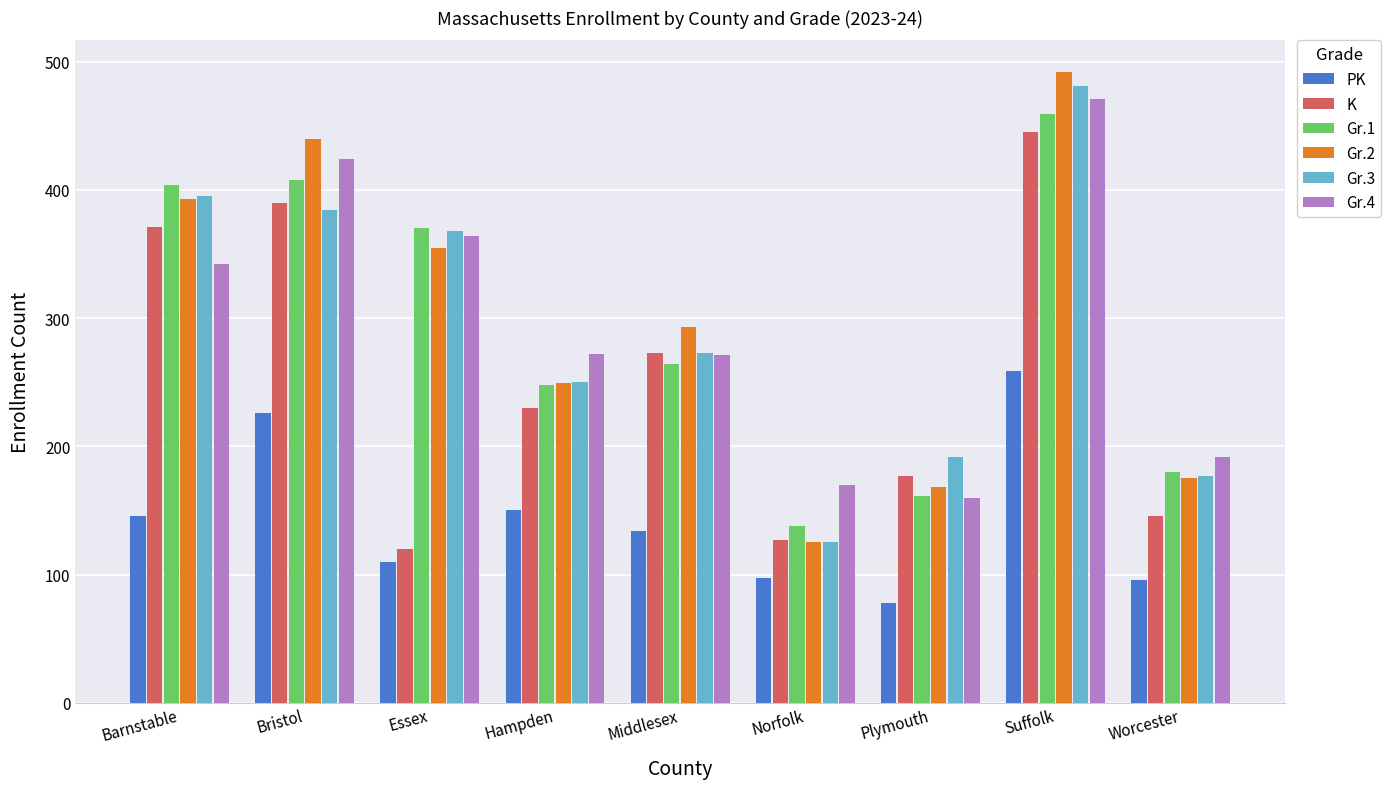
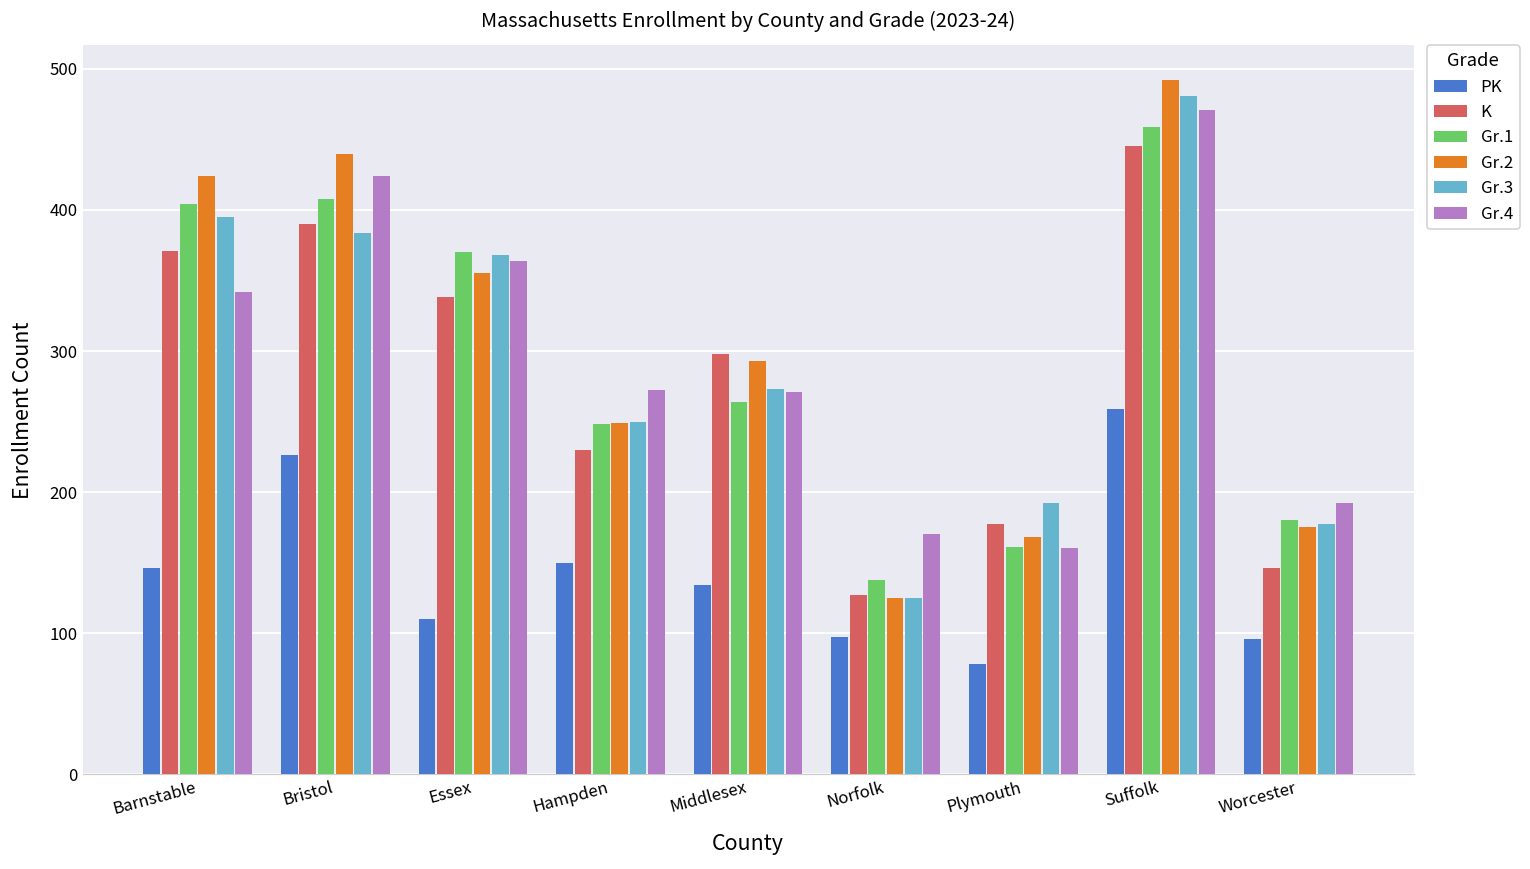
Gr.2, Barnstable: 393 -> 424
K, Essex: 120 -> 338
K, Middlesex: 273 -> 298
